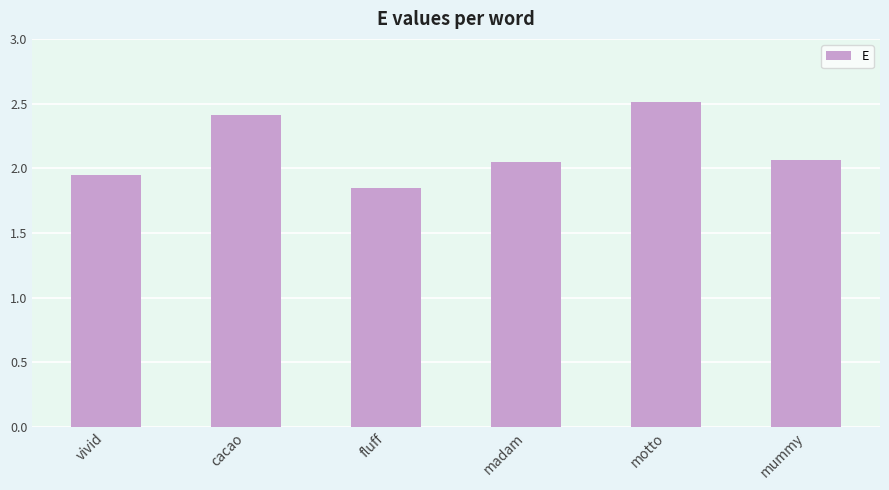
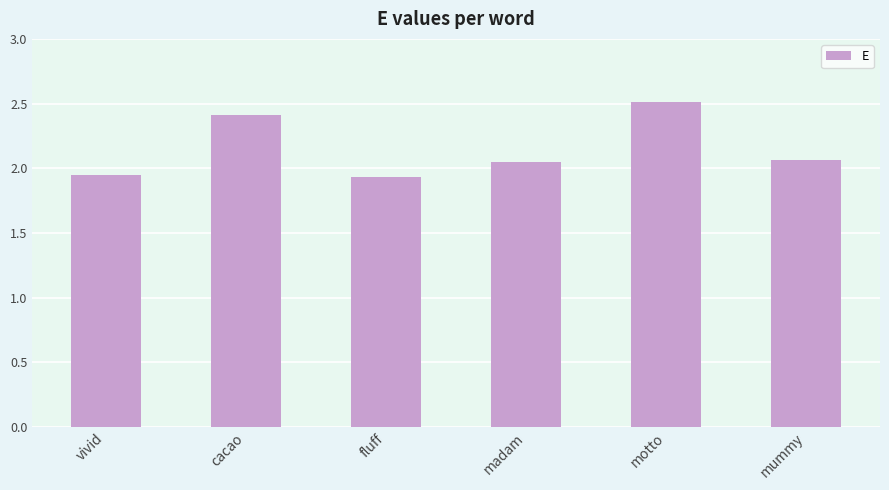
fluff: 1.84 -> 1.93
